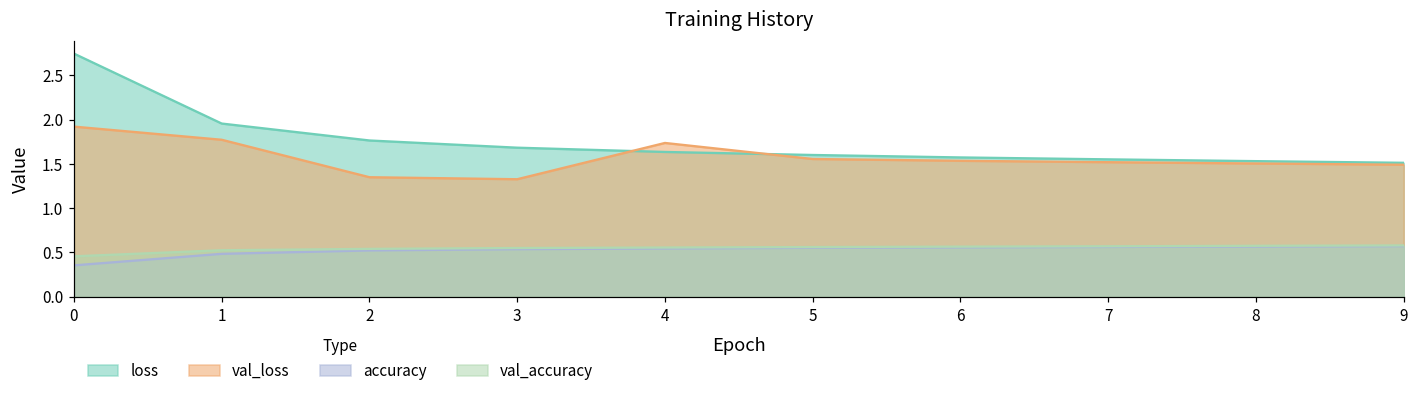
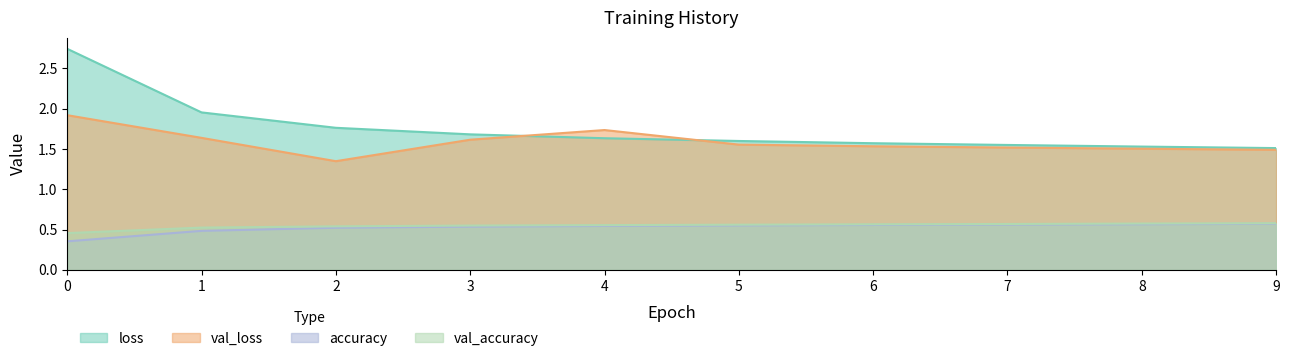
val_loss, 1: 1.8 -> 1.6
val_loss, 3: 1.3 -> 1.6
